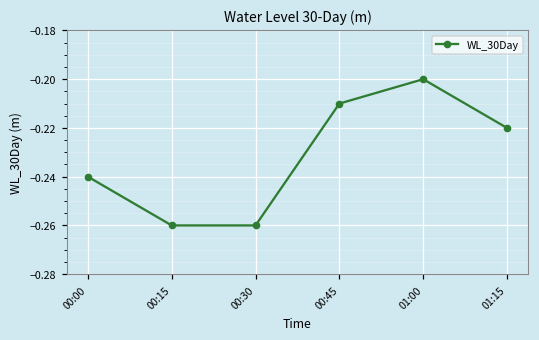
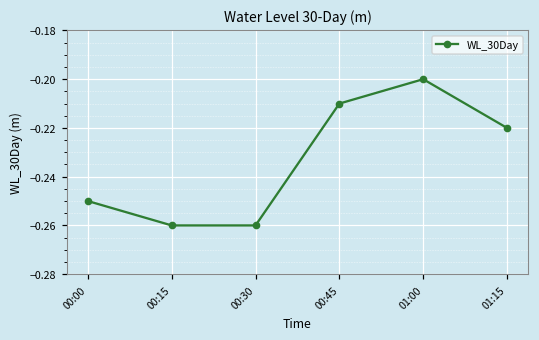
00:00: -0.24 -> -0.25
